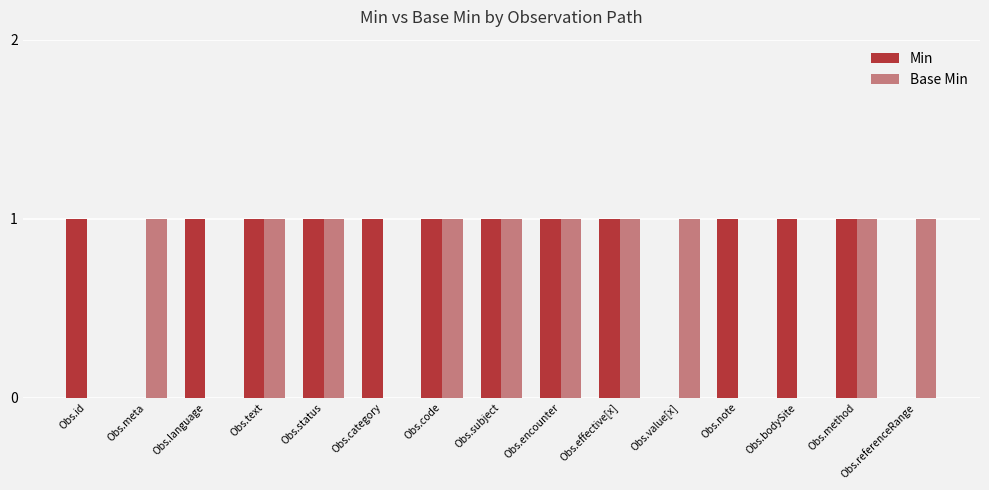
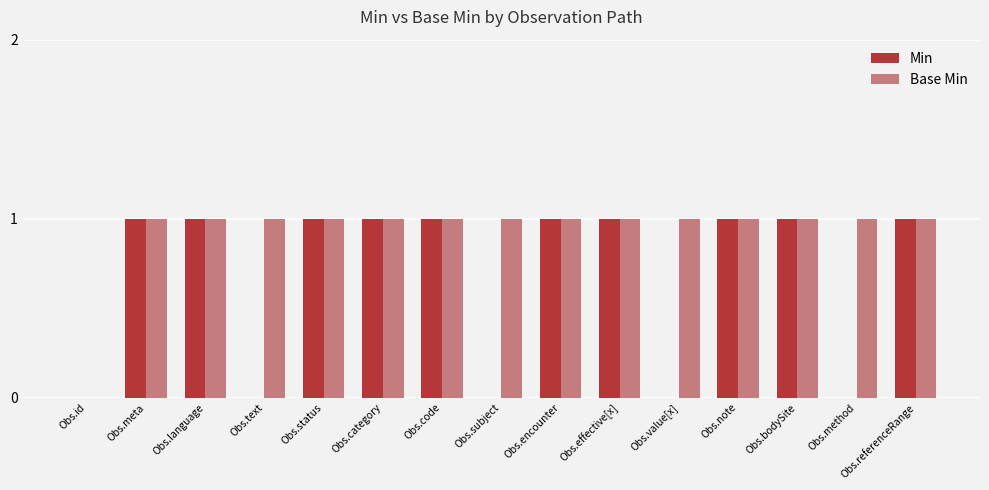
Min, Obs.id: 1 -> 0
Min, Obs.meta: 0 -> 1
Base Min, Obs.language: 0 -> 1
Min, Obs.text: 1 -> 0
Base Min, Obs.category: 0 -> 1
Min, Obs.subject: 1 -> 0
Base Min, Obs.note: 0 -> 1
Base Min, Obs.bodySite: 0 -> 1
Min, Obs.method: 1 -> 0
Min, Obs.referenceRange: 0 -> 1
